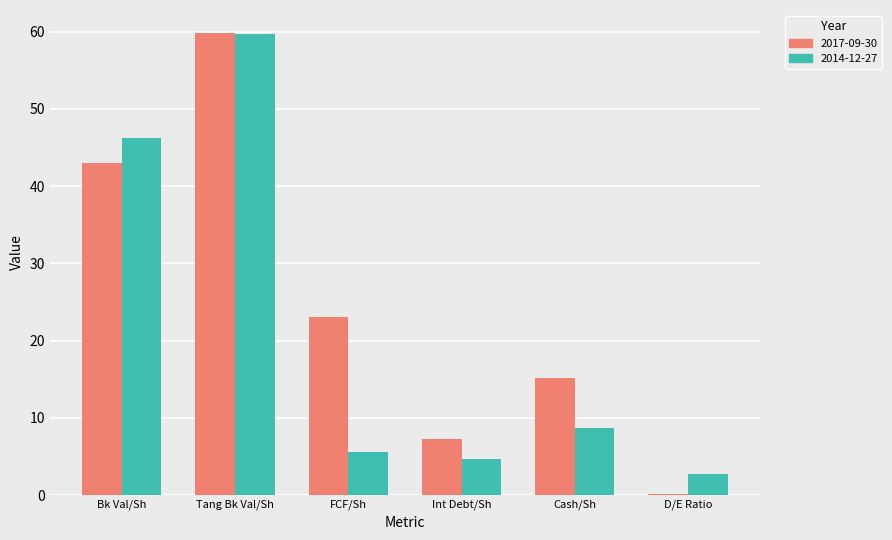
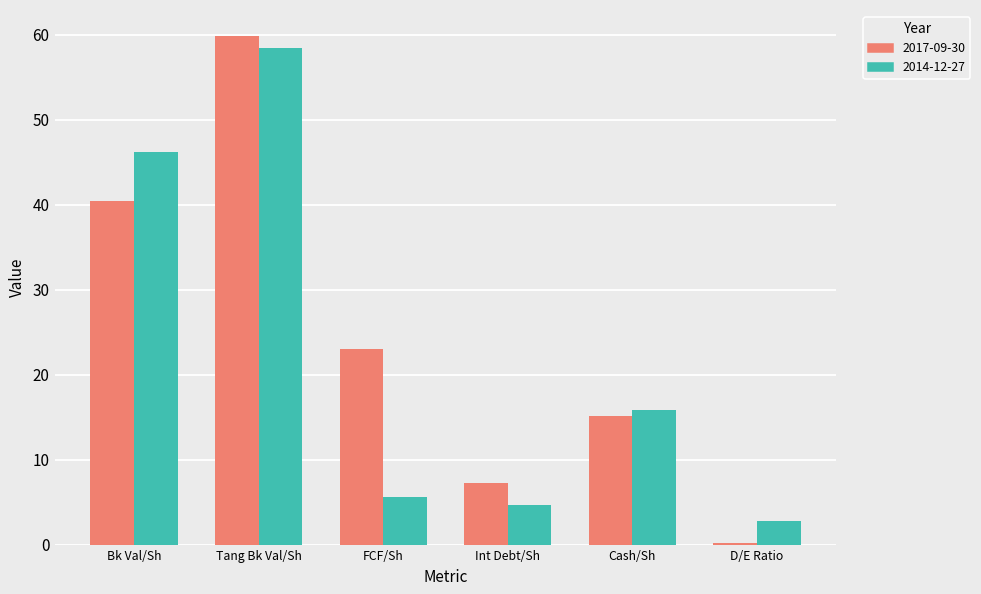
2017-09-30, Bk Val/Sh: 43 -> 40
2014-12-27, Tang Bk Val/Sh: 60 -> 59
2014-12-27, Cash/Sh: 9 -> 16
